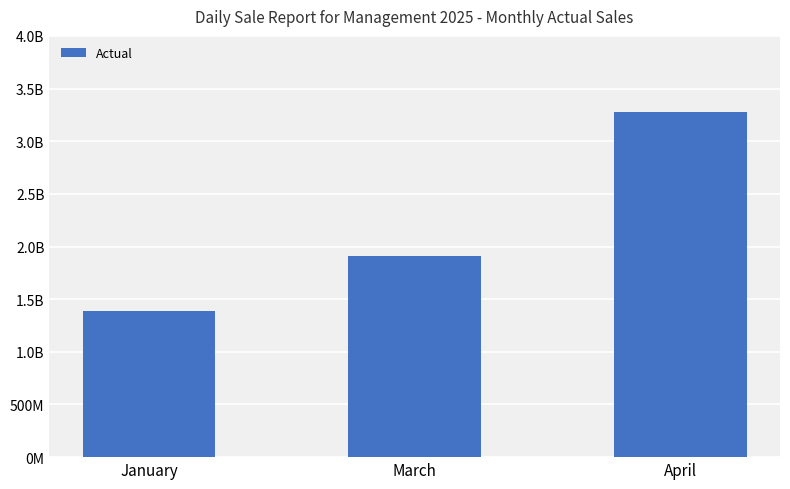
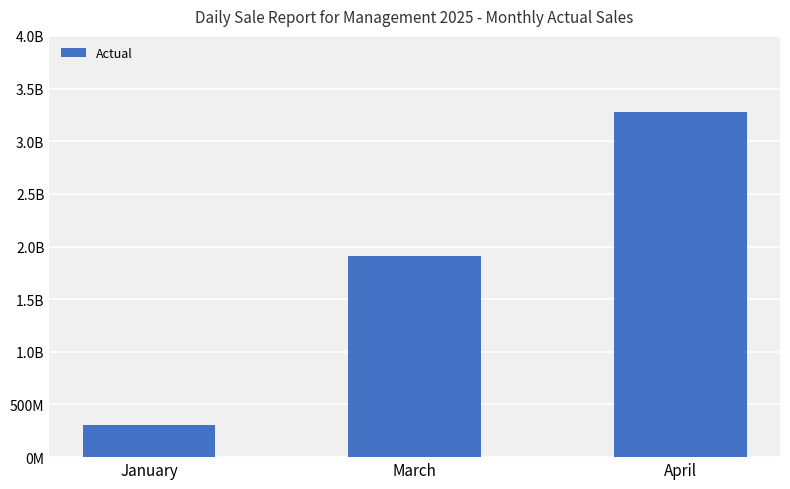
January: 1380000000 -> 300000000
